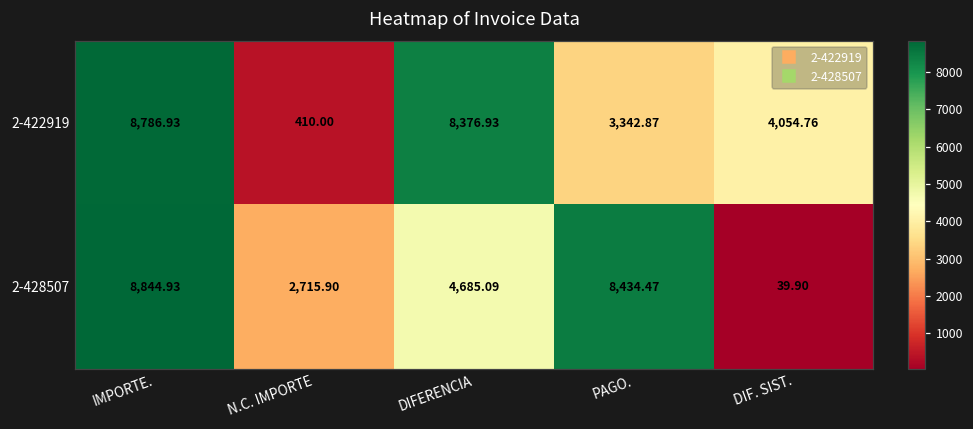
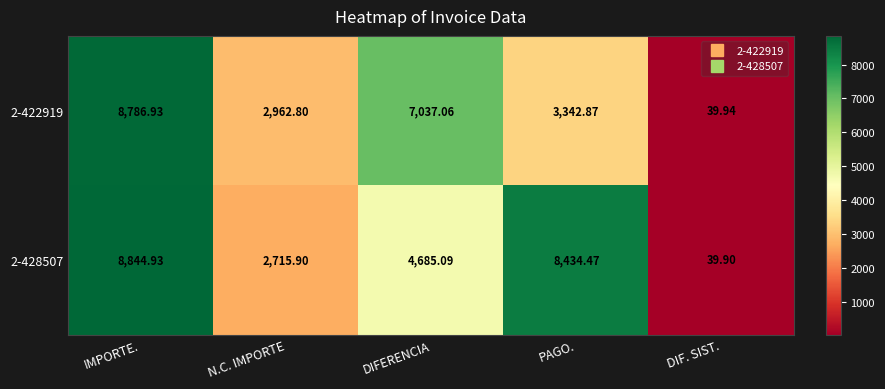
2-422919, N.C. IMPORTE: 410.00 -> 2,962.80
2-422919, DIFERENCIA: 8,376.93 -> 7,037.06
2-422919, DIF. SIST.: 4,054.76 -> 39.94
